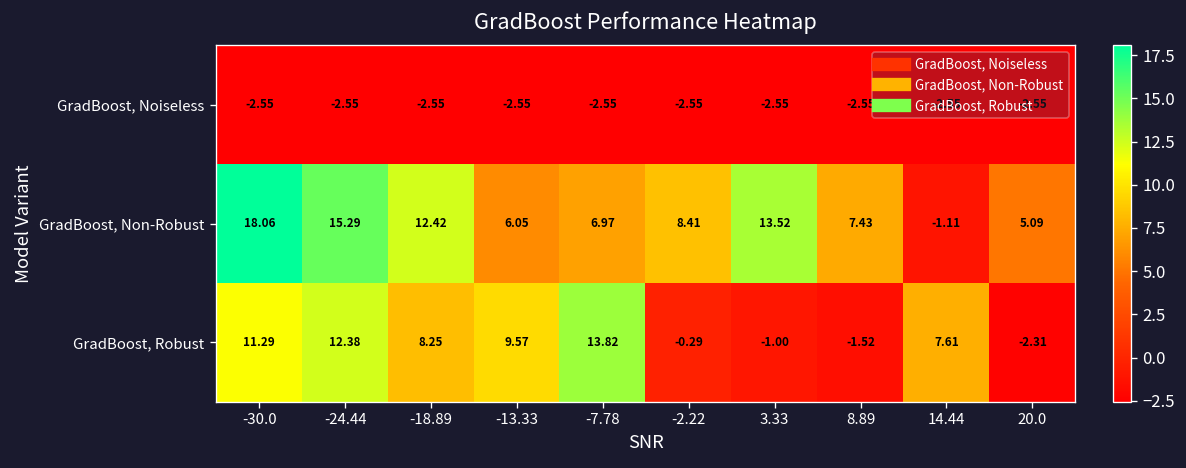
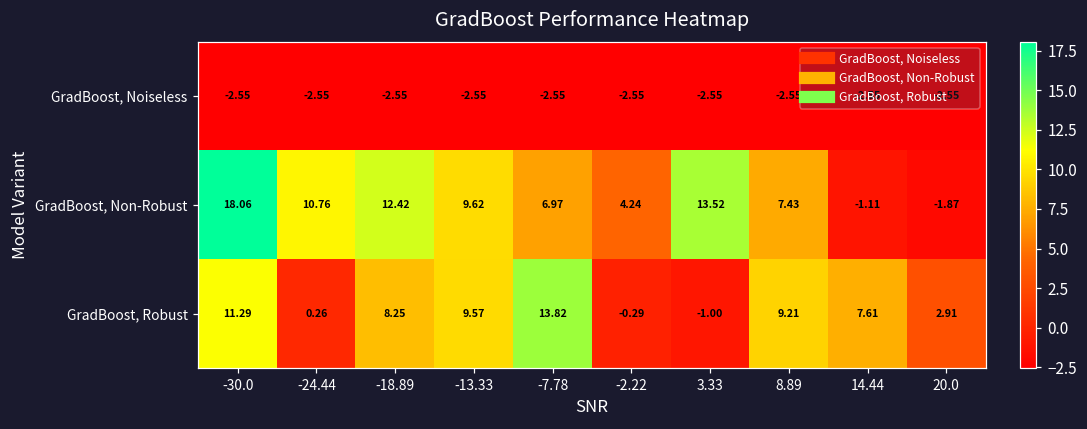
GradBoost, Non-Robust, -24.44: 15.29 -> 10.76
GradBoost, Non-Robust, -13.33: 6.05 -> 9.62
GradBoost, Non-Robust, -2.22: 8.41 -> 4.24
GradBoost, Non-Robust, 20.0: 5.09 -> -1.87
GradBoost, Robust, -24.44: 12.38 -> 0.26
GradBoost, Robust, 8.89: -1.52 -> 9.21
GradBoost, Robust, 20.0: -2.31 -> 2.91
